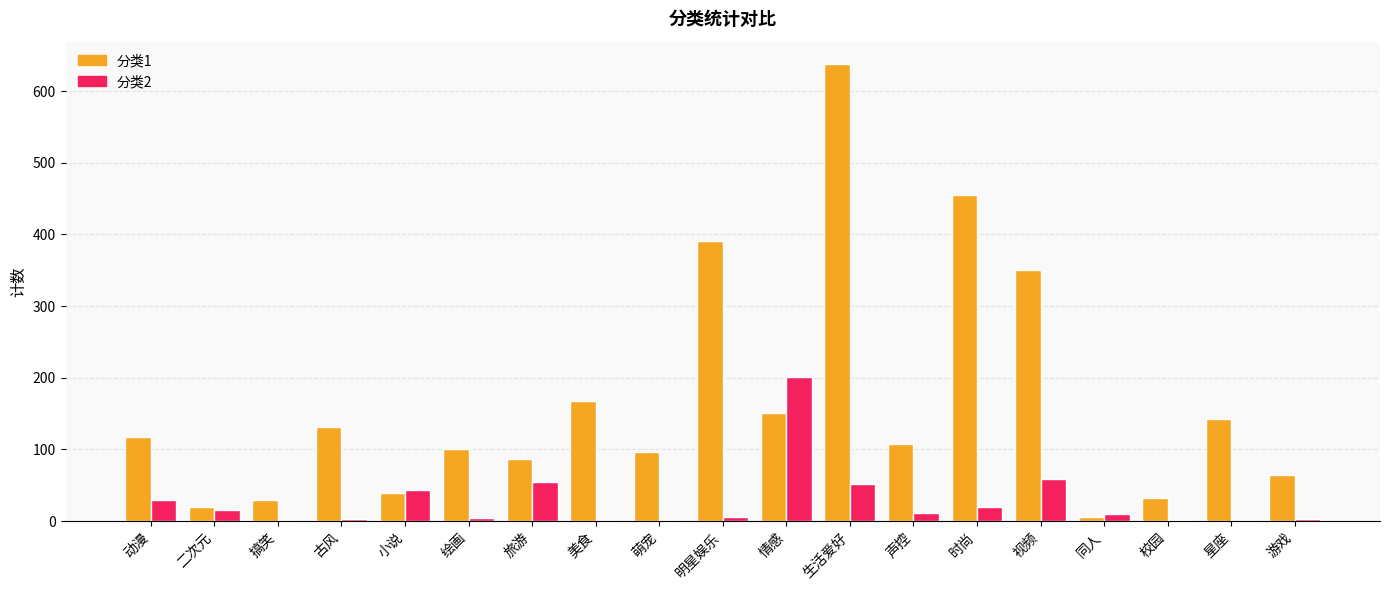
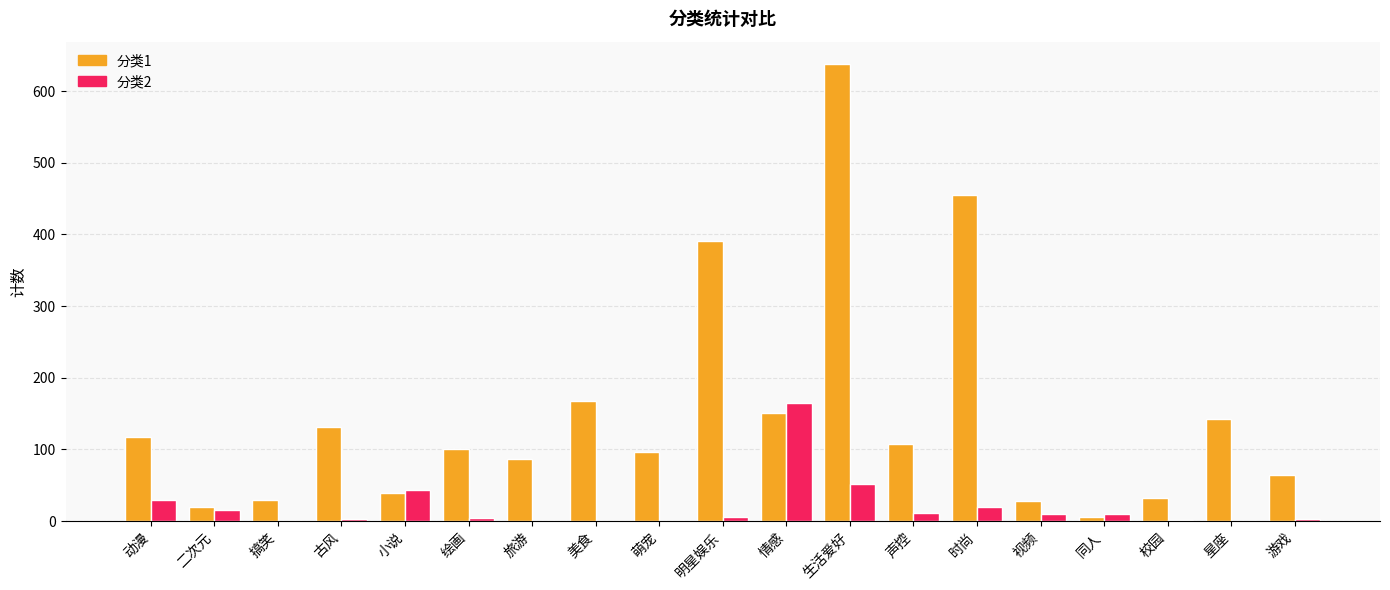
分类2, 旅游: 50 -> 0
分类2, 情感: 200 -> 170
分类1, 视频: 350 -> 30
分类2, 视频: 60 -> 10
